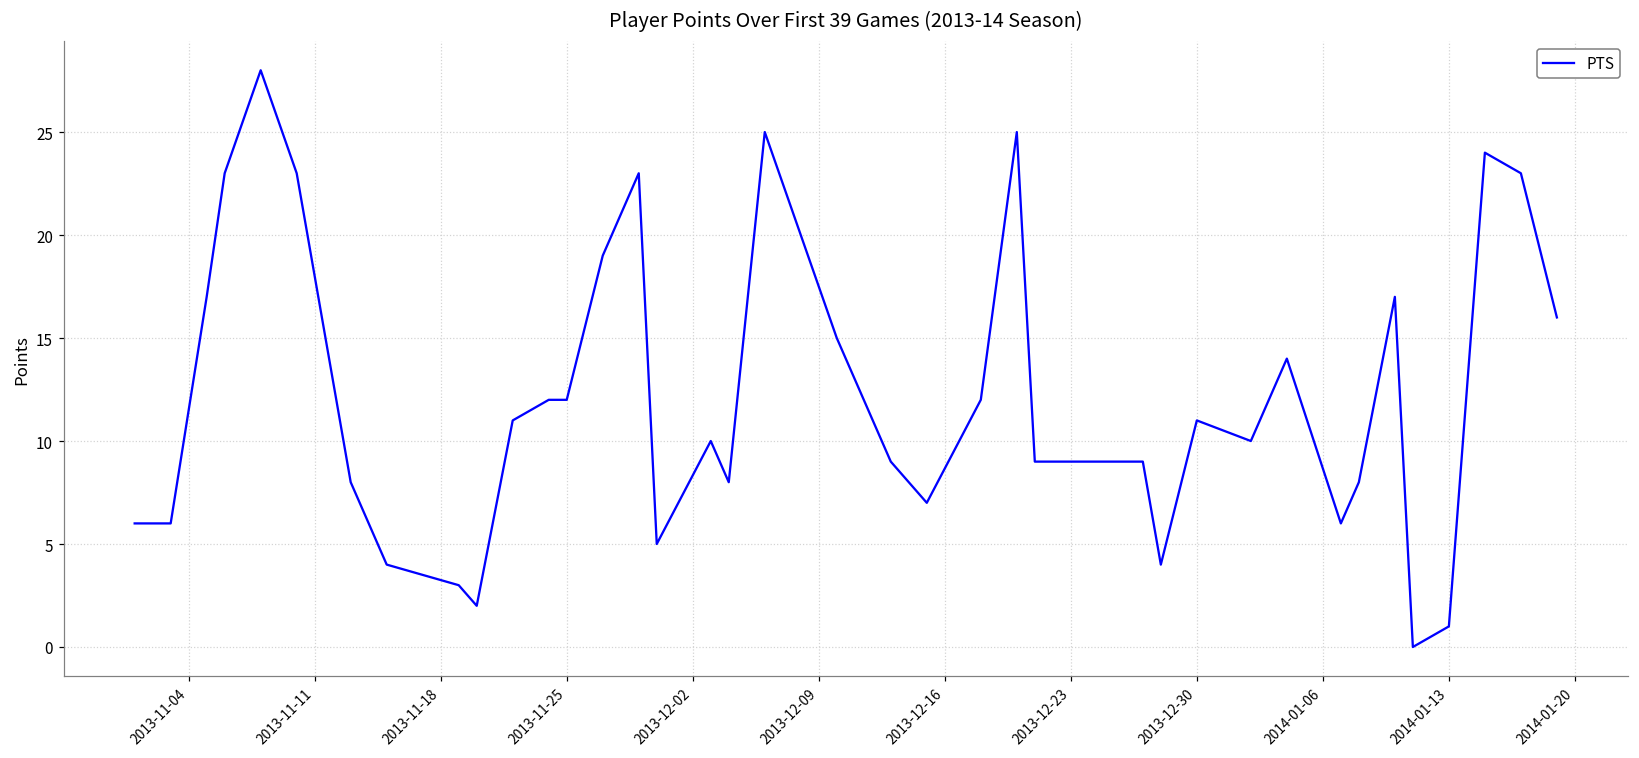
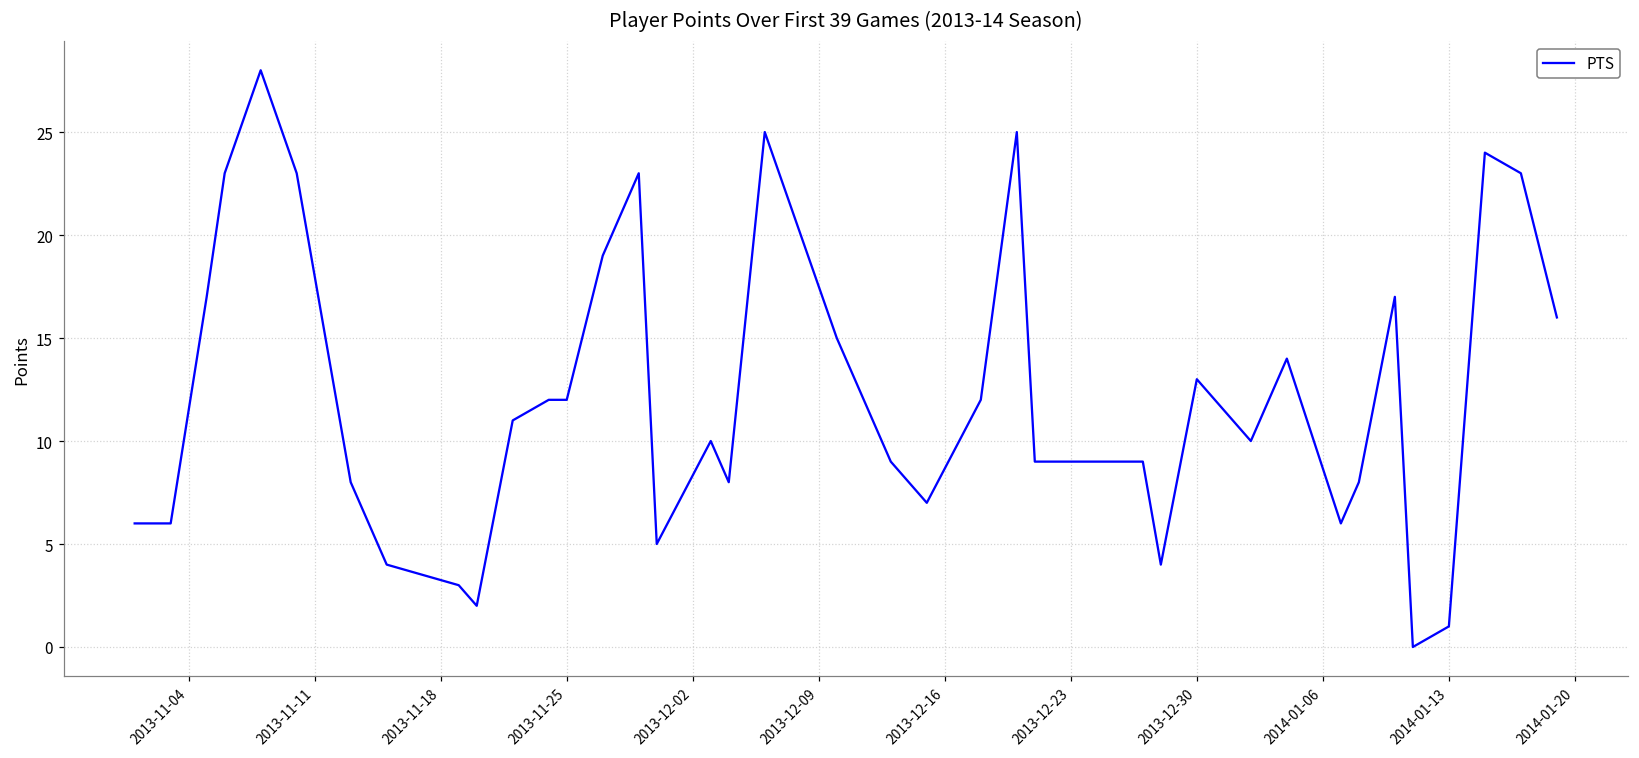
2013-12-30: 11 -> 13
